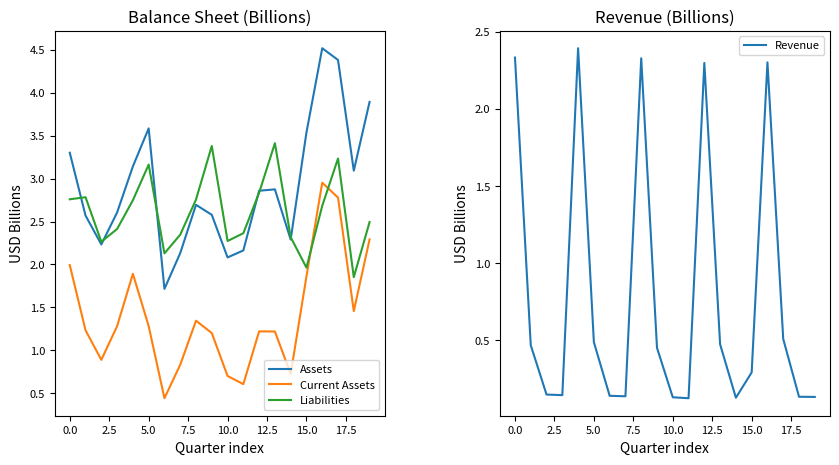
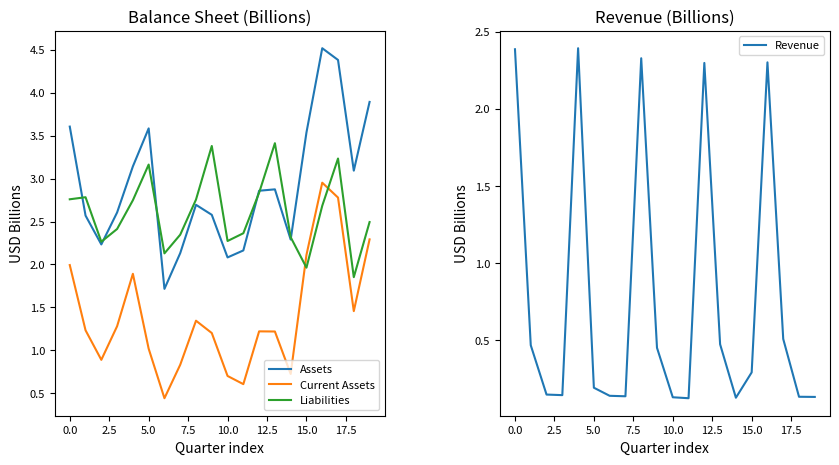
Balance Sheet (Billions), Assets, 0.0: 3.3 -> 3.6
Balance Sheet (Billions), Current Assets, 5.0: 1.3 -> 1.0
Balance Sheet (Billions), Current Assets, 15.0: 1.9 -> 2.1
Revenue (Billions), 0.0: 2.33 -> 2.39
Revenue (Billions), 5.0: 0.49 -> 0.19
